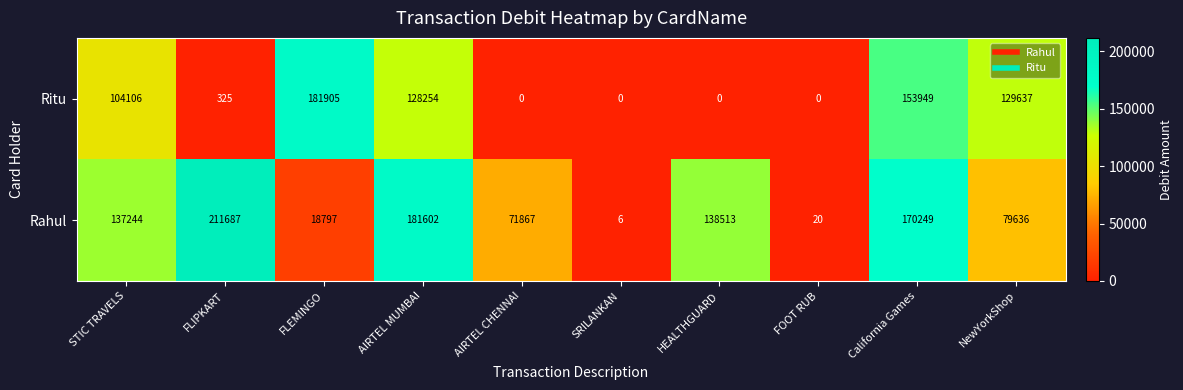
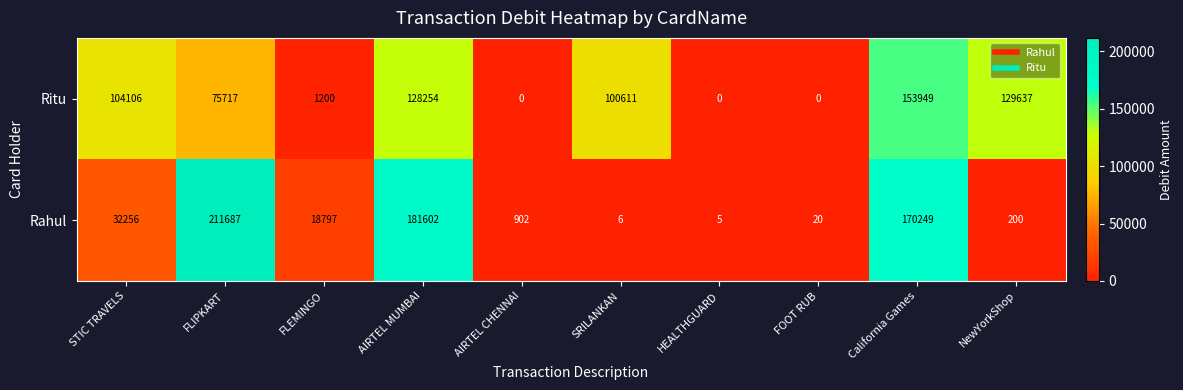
Ritu, FLIPKART: 325 -> 75717
Ritu, FLEMINGO: 181905 -> 1200
Ritu, SRILANKAN: 0 -> 100611
Rahul, STIC TRAVELS: 137244 -> 32256
Rahul, AIRTEL CHENNAI: 71867 -> 902
Rahul, HEALTHGUARD: 138513 -> 5
Rahul, NewYorkShop: 79636 -> 200
